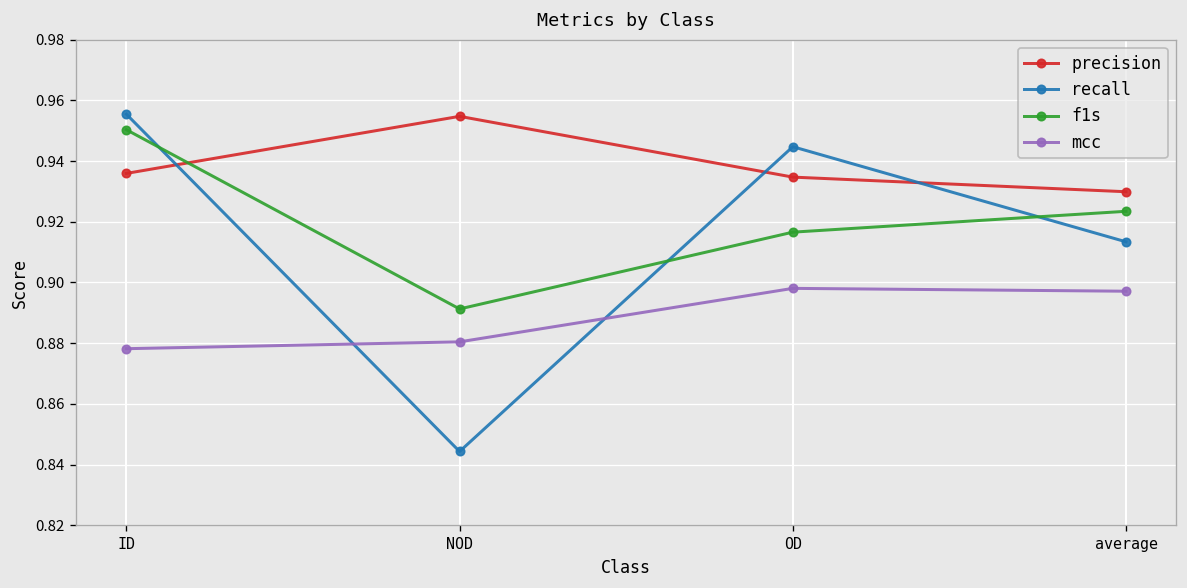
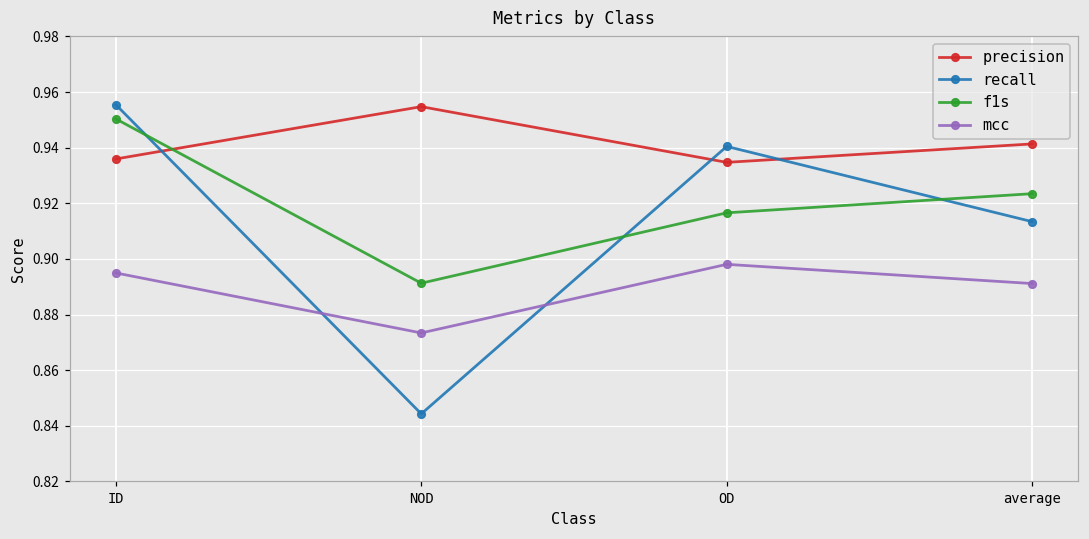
mcc, ID: 0.878 -> 0.895
mcc, NOD: 0.880 -> 0.873
recall, OD: 0.945 -> 0.940
precision, average: 0.930 -> 0.941
mcc, average: 0.897 -> 0.891
